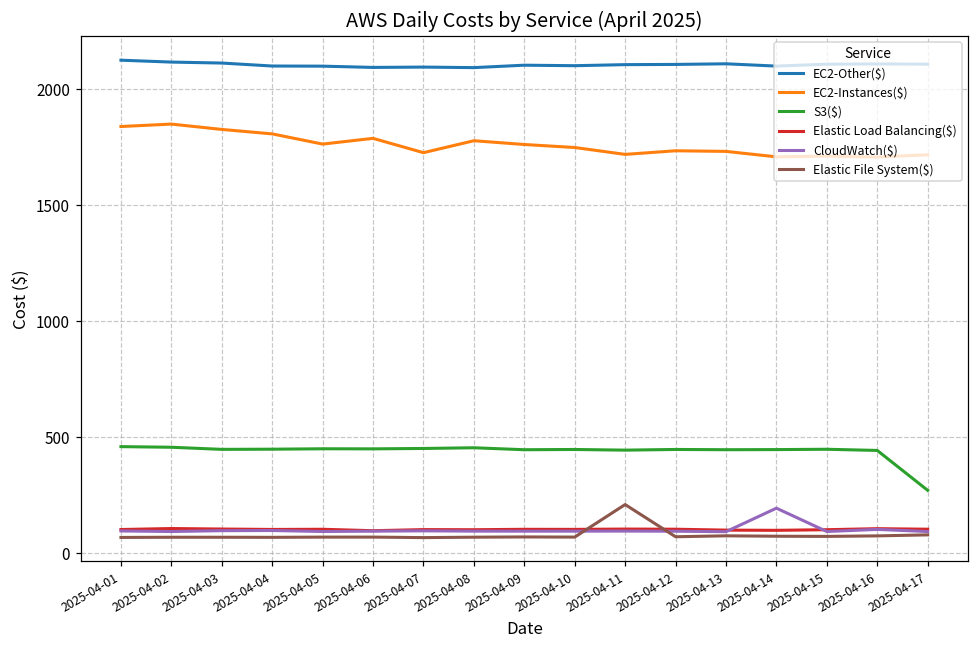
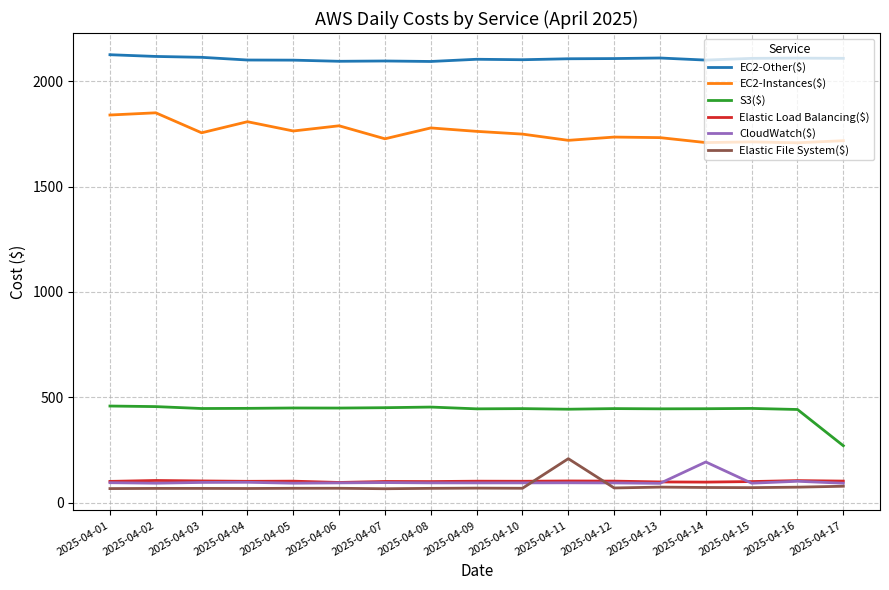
EC2-Instances($), 2025-04-03: 1830 -> 1750
